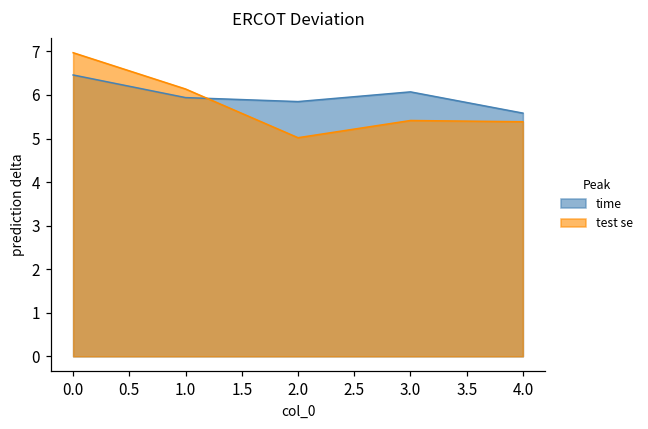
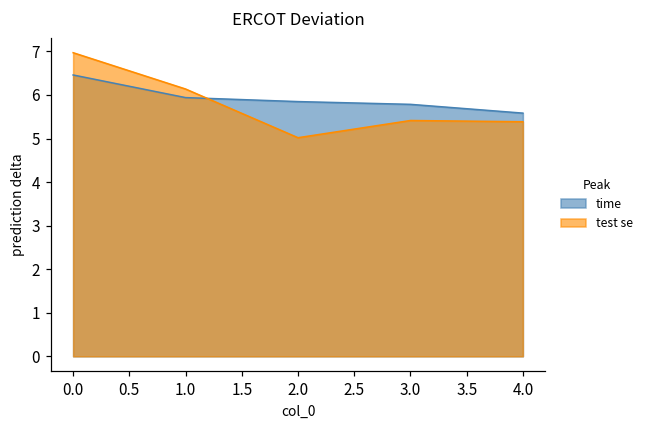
time, 3.0: 6.1 -> 5.8
